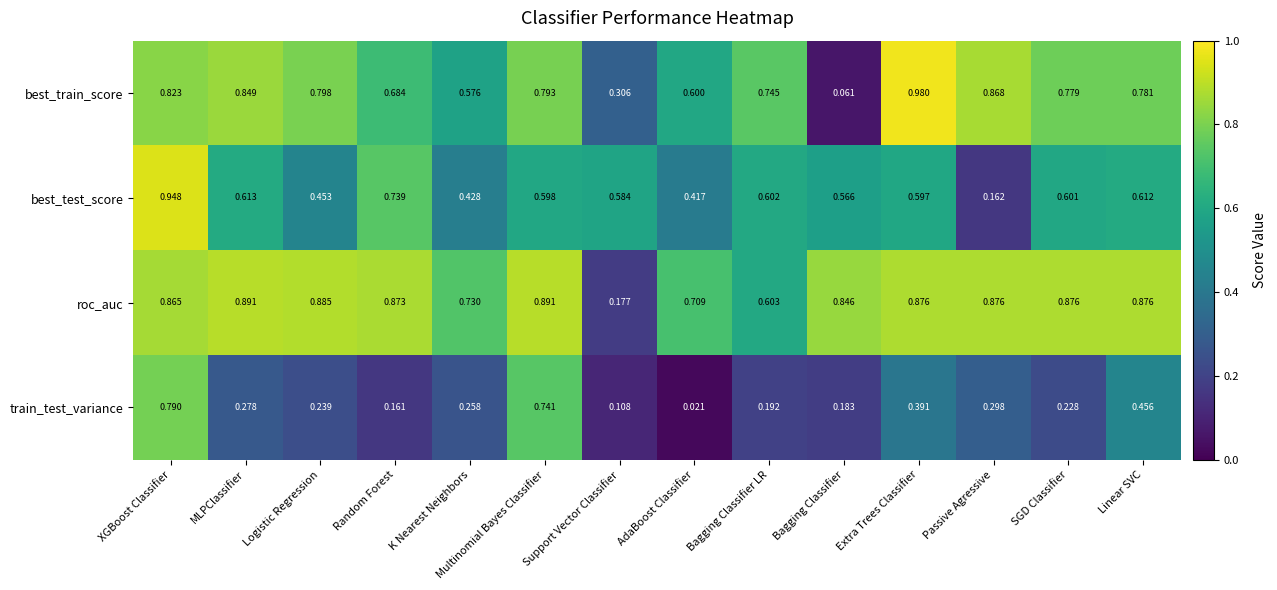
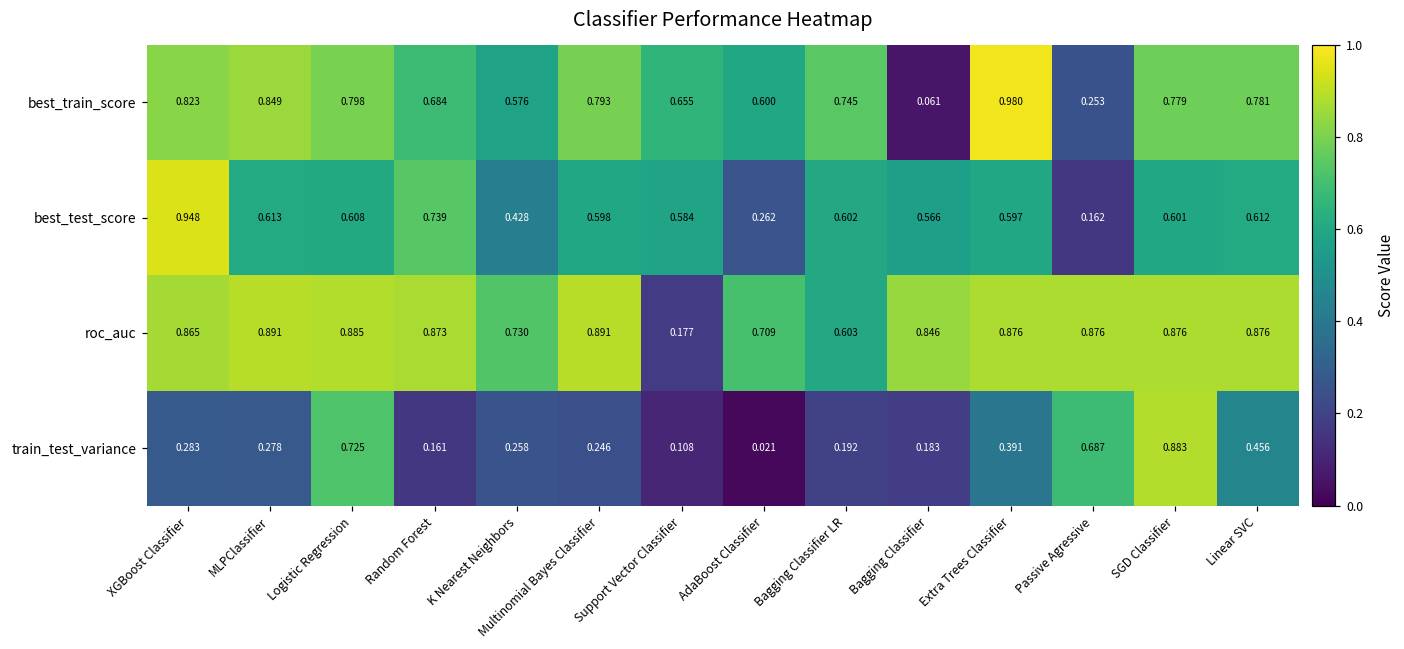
best_train_score, Support Vector Classifier: 0.306 -> 0.655
best_train_score, Passive Agressive: 0.868 -> 0.253
best_test_score, Logistic Regression: 0.453 -> 0.608
best_test_score, AdaBoost Classifier: 0.417 -> 0.262
train_test_variance, XGBoost Classifier: 0.790 -> 0.283
train_test_variance, Logistic Regression: 0.239 -> 0.725
train_test_variance, Multinomial Bayes Classifier: 0.741 -> 0.246
train_test_variance, Passive Agressive: 0.298 -> 0.687
train_test_variance, SGD Classifier: 0.228 -> 0.883
